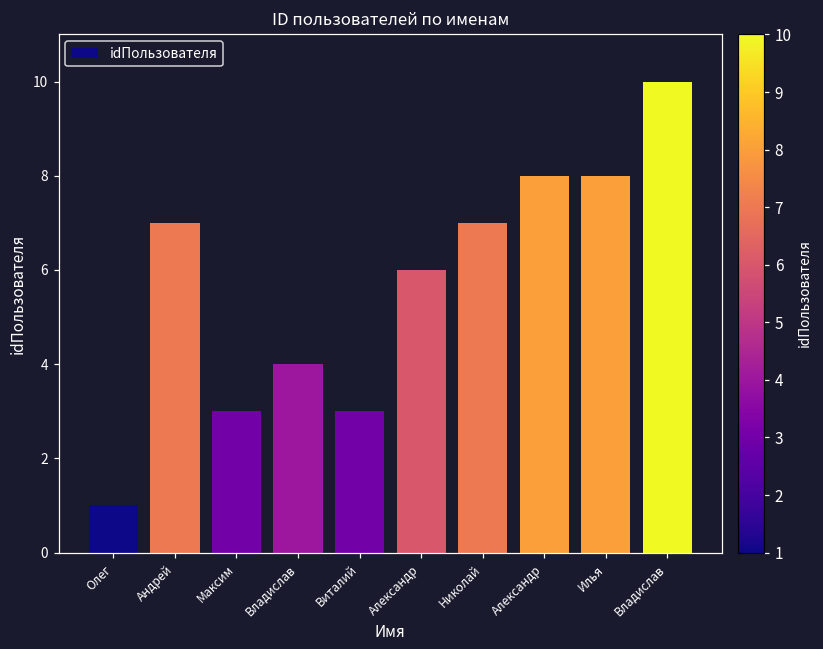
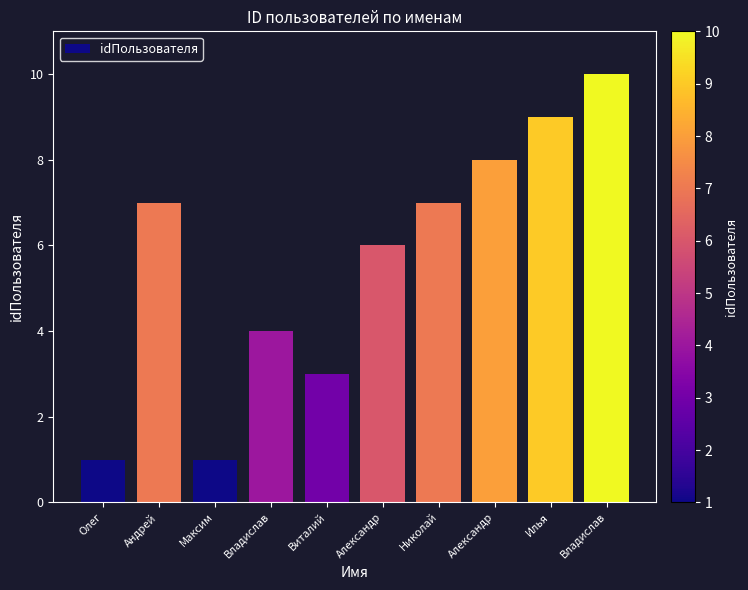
Максим: 3 -> 1
Илья: 8 -> 9
